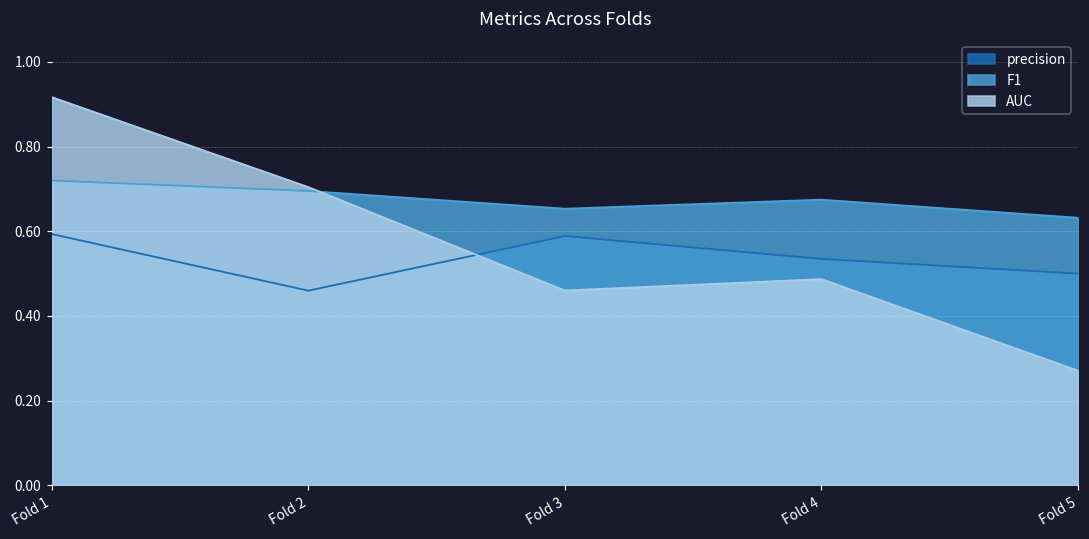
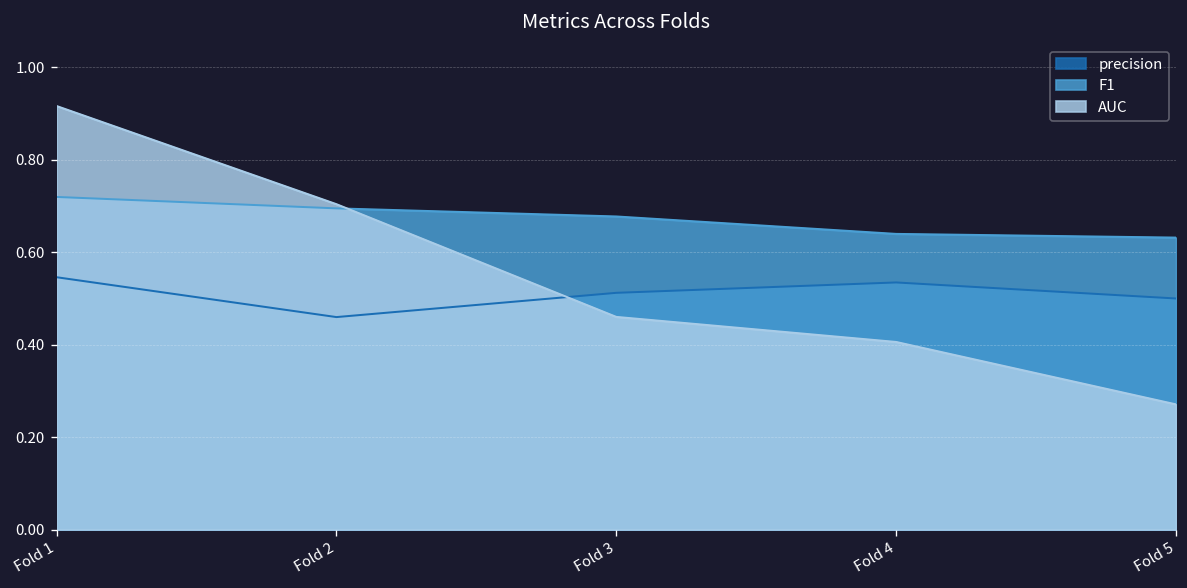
precision, Fold 1: 0.59 -> 0.55
precision, Fold 3: 0.59 -> 0.51
F1, Fold 3: 0.65 -> 0.68
F1, Fold 4: 0.67 -> 0.64
AUC, Fold 4: 0.49 -> 0.41
